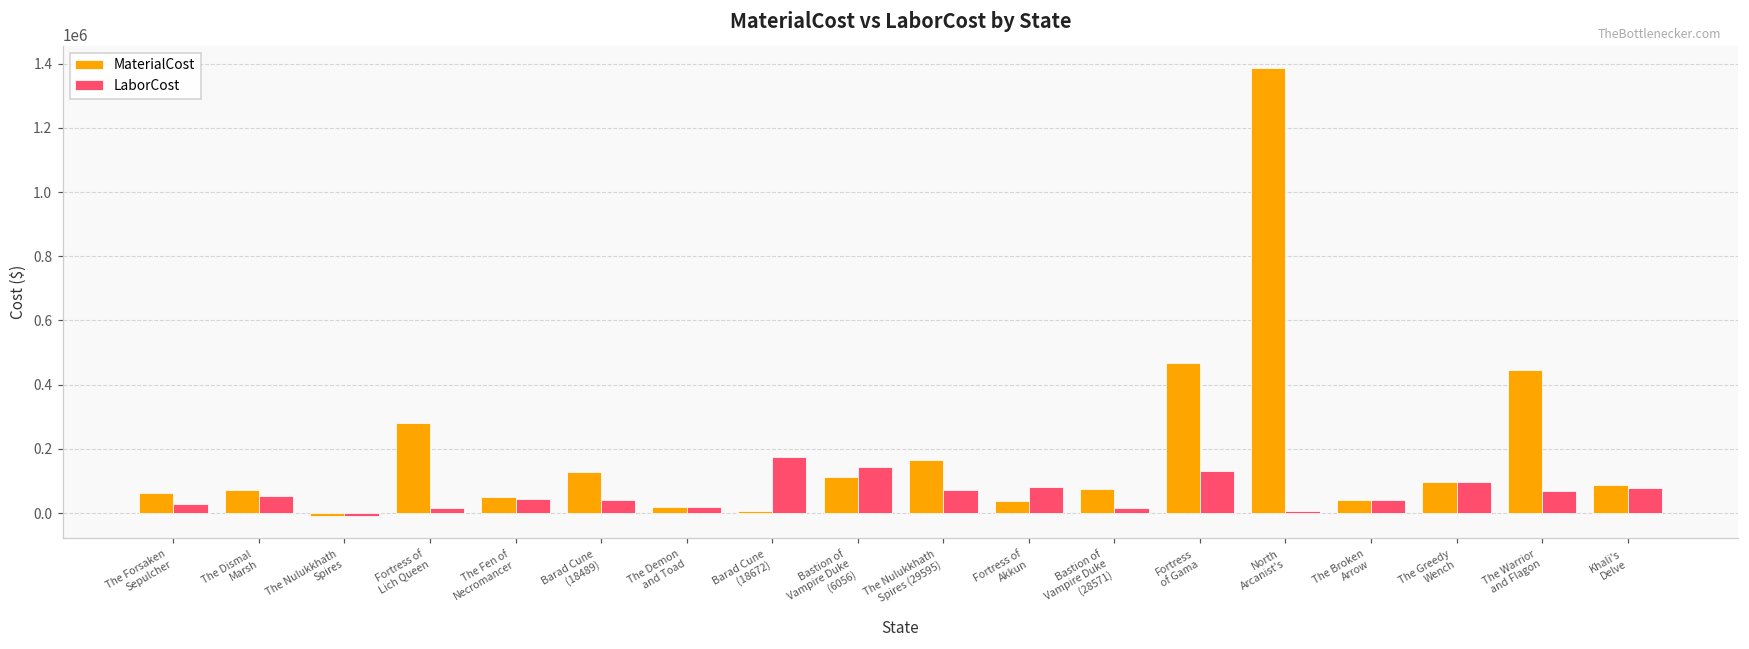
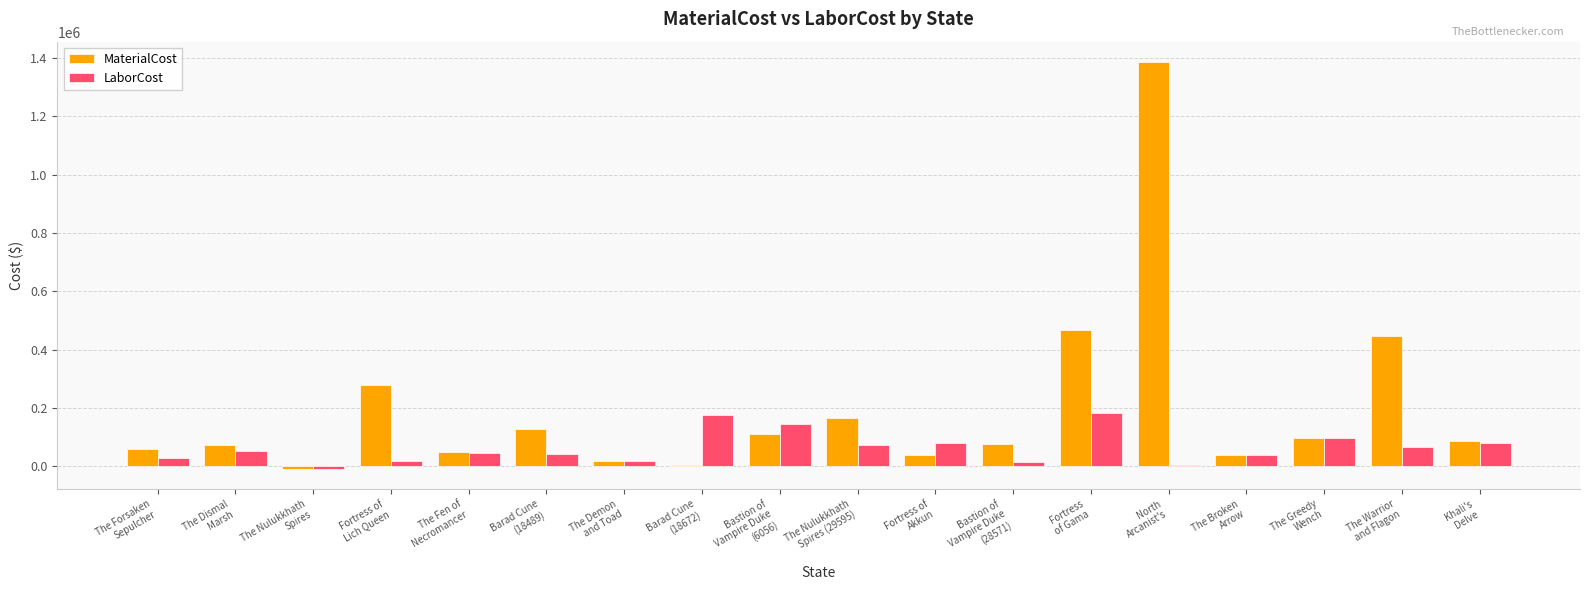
LaborCost, Fortress of Gama: 130000 -> 180000
